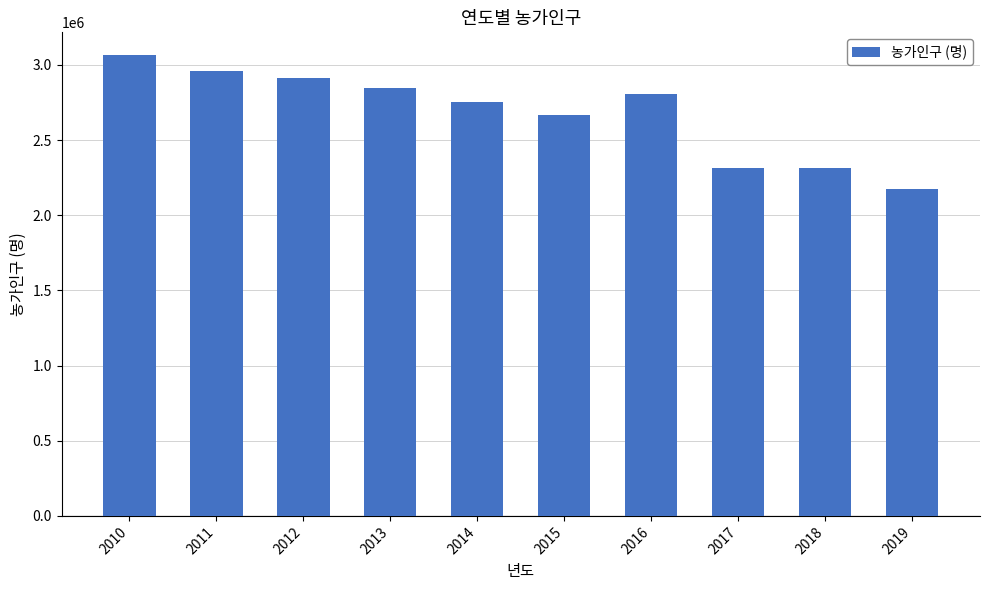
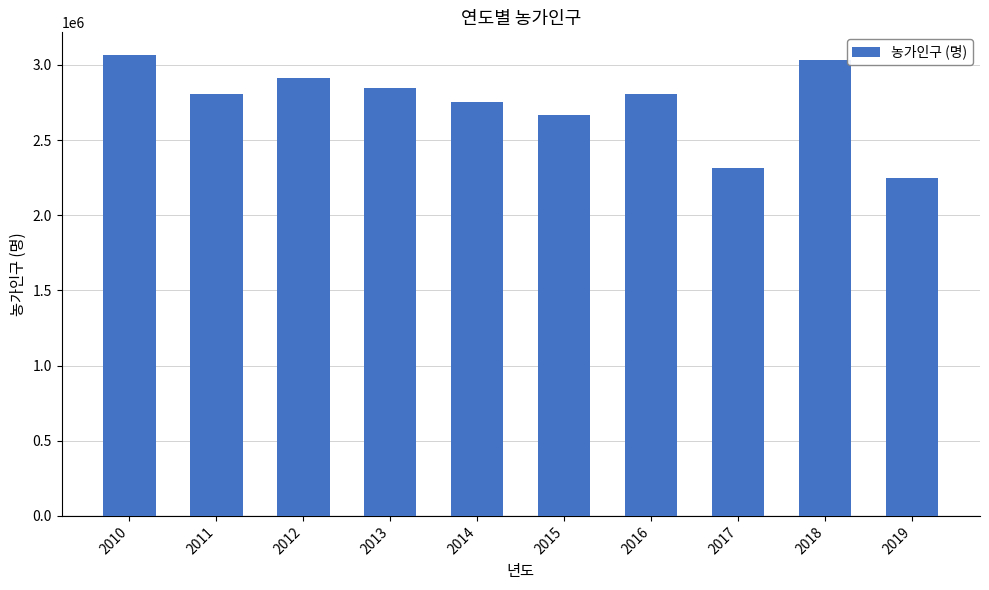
2011: 2960000 -> 2800000
2018: 2310000 -> 3030000
2019: 2180000 -> 2240000
